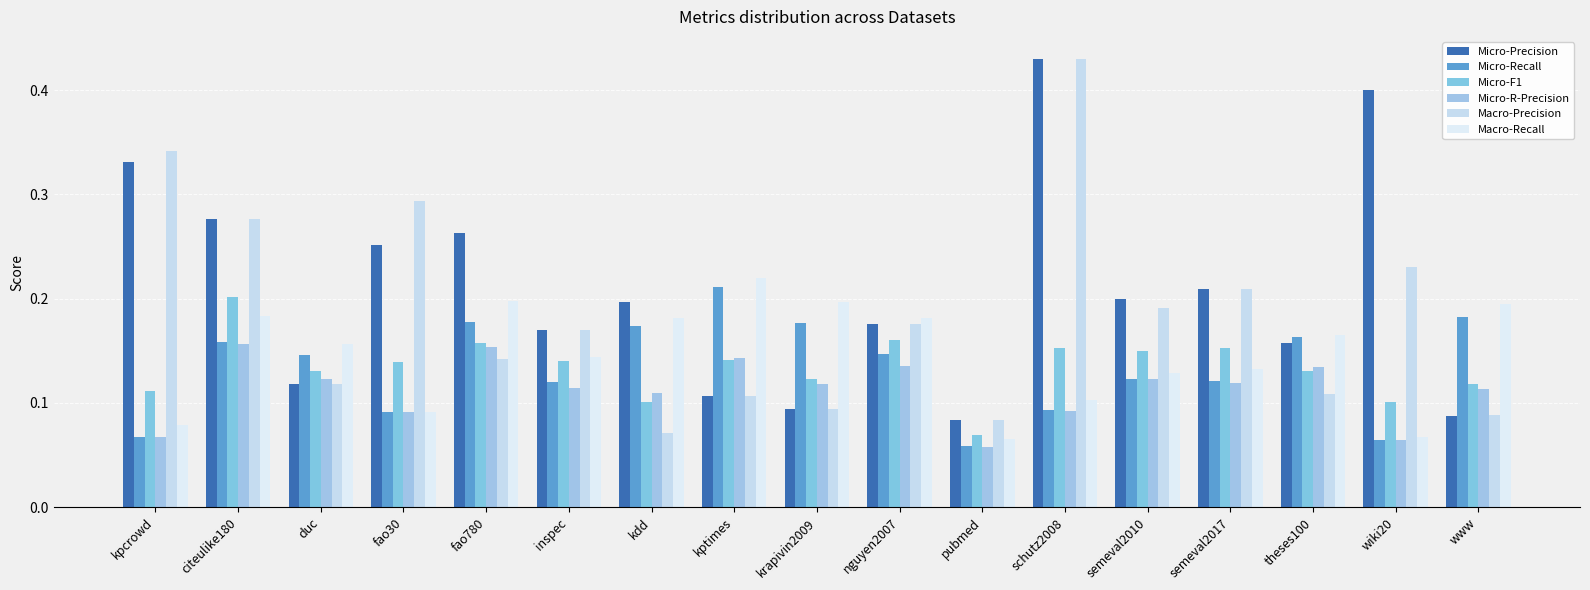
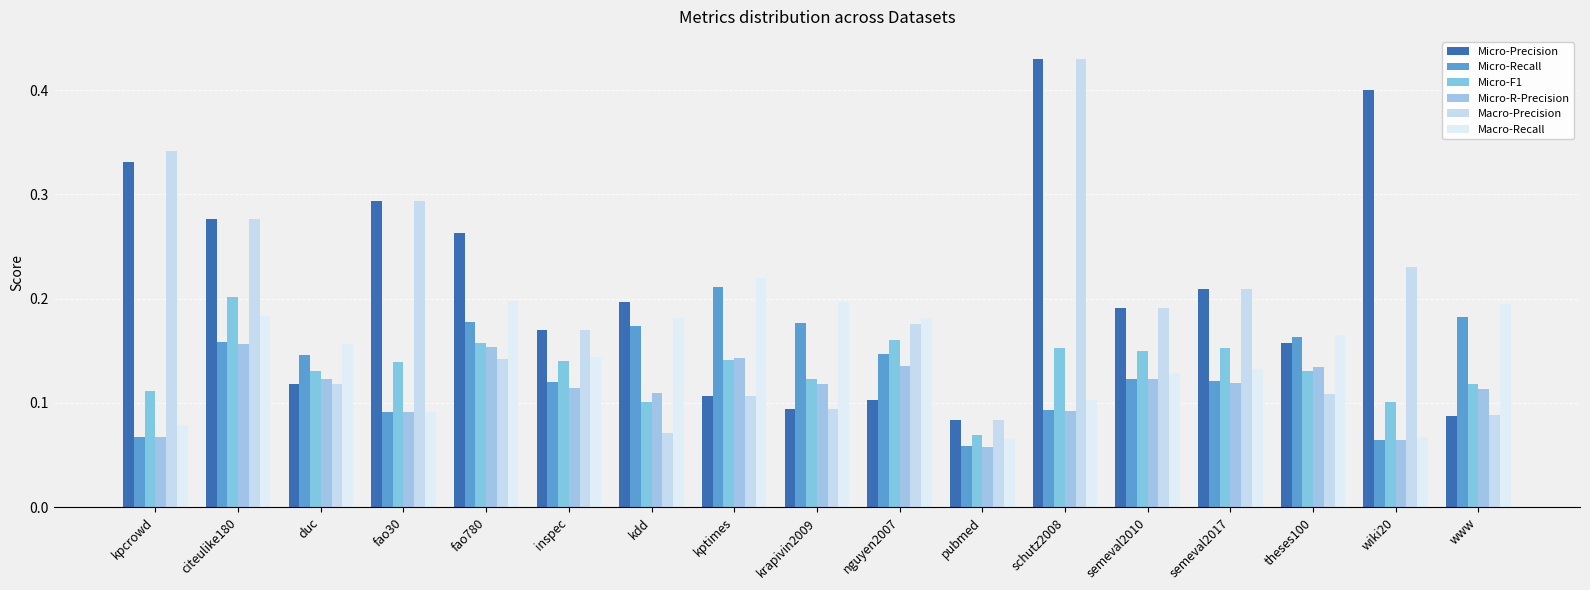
Micro-Precision, fao30: 0.251 -> 0.293
Micro-Precision, nguyen2007: 0.176 -> 0.103
Micro-Precision, semeval2010: 0.199 -> 0.191
